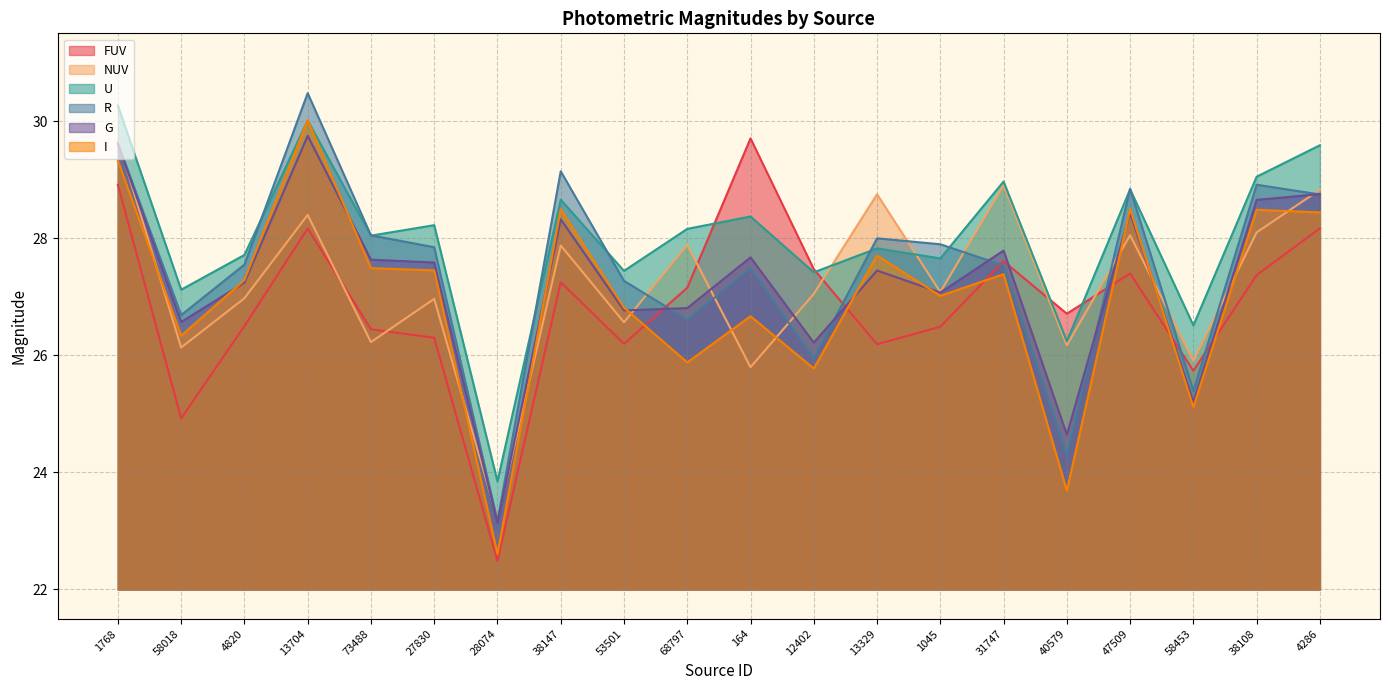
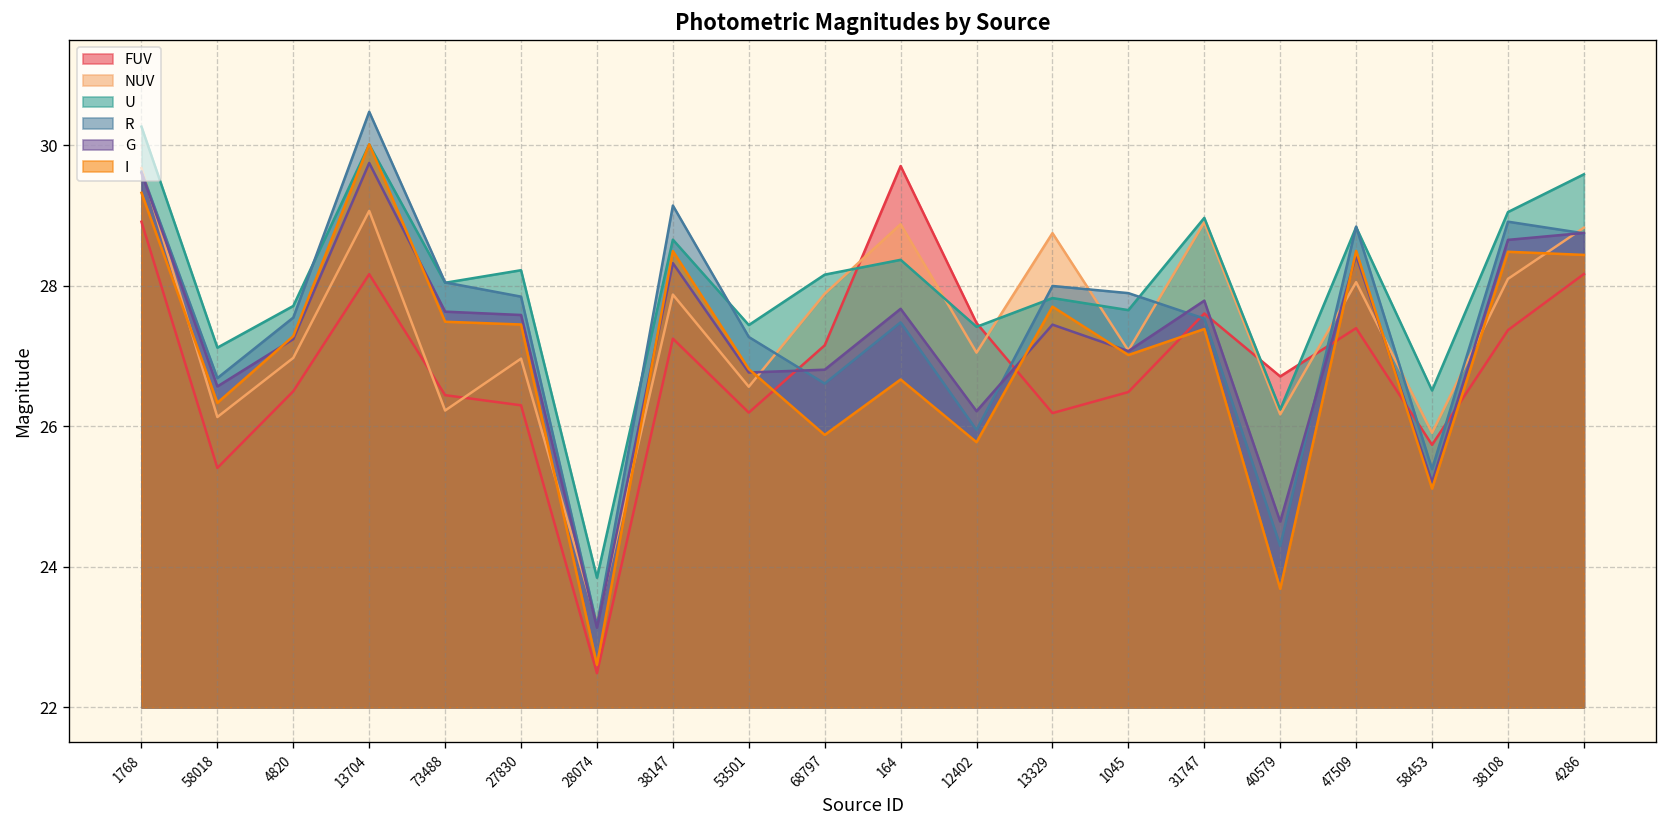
FUV, 58018: 24.9 -> 25.4
NUV, 13704: 28.4 -> 29.1
NUV, 164: 25.8 -> 28.9
